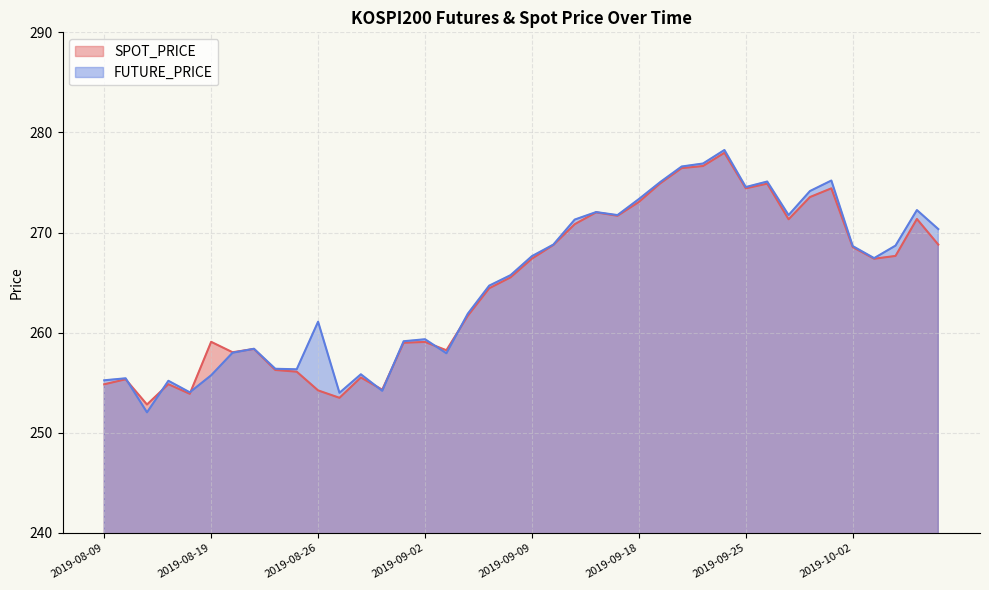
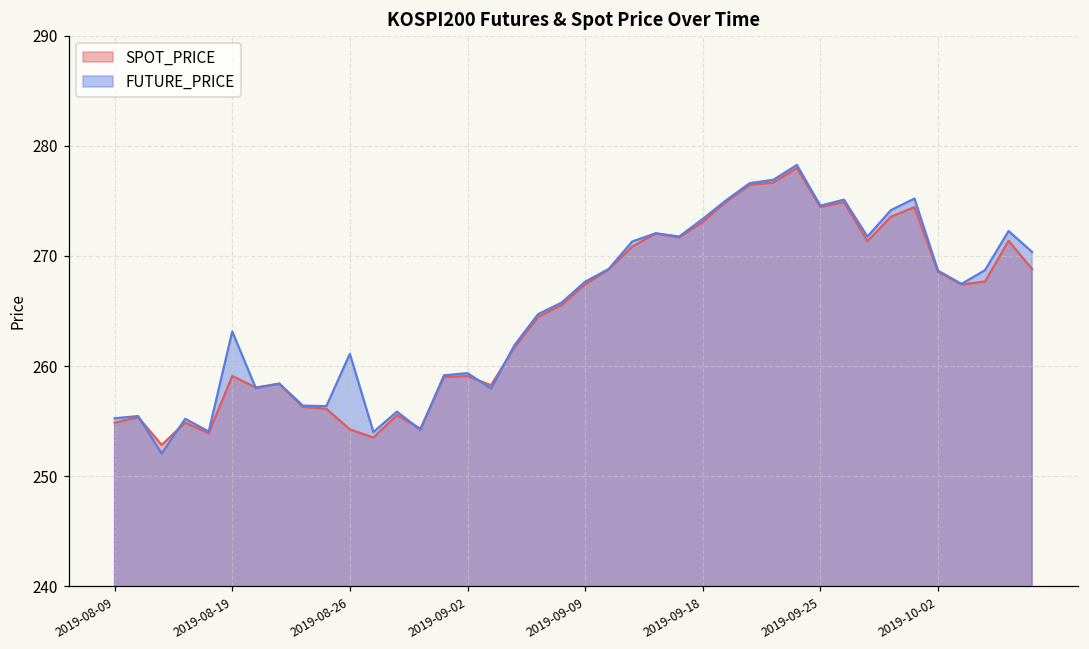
FUTURE_PRICE, 2019-08-19: 255.8 -> 263.1
